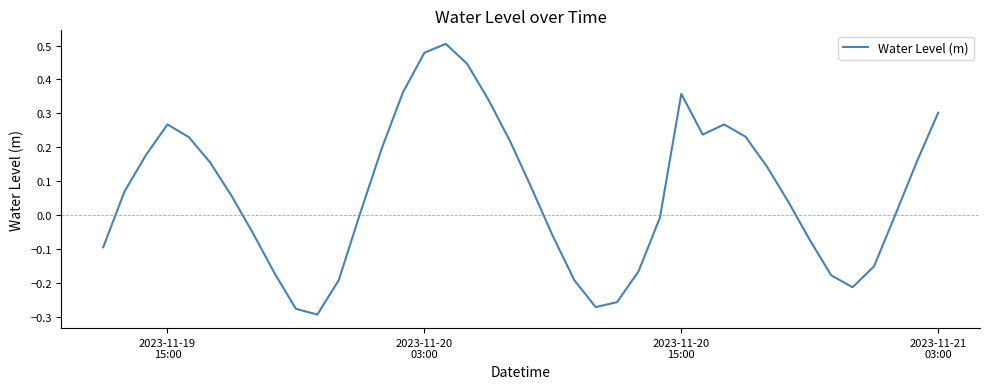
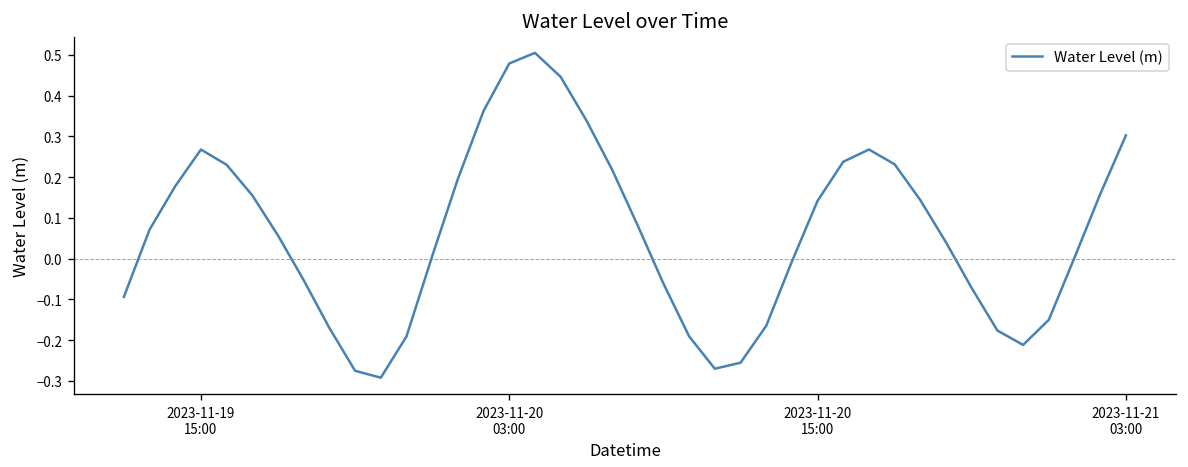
2023-11-20 15:00: 0.36 -> 0.14
